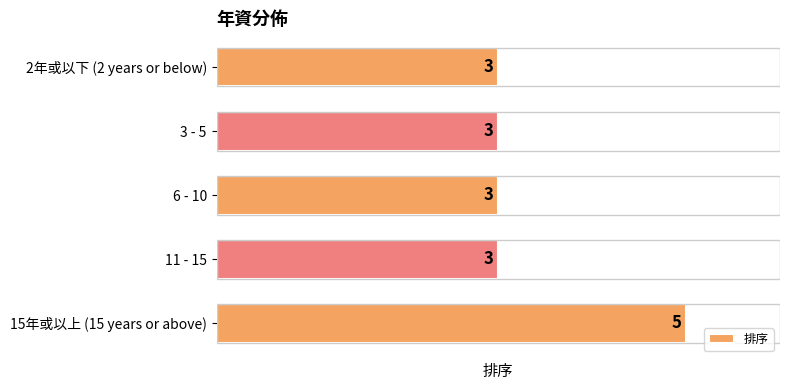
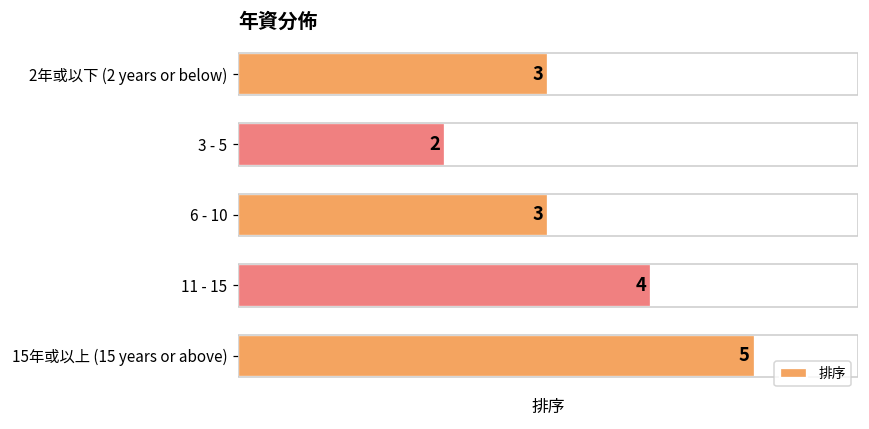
3 - 5: 3 -> 2
11 - 15: 3 -> 4
